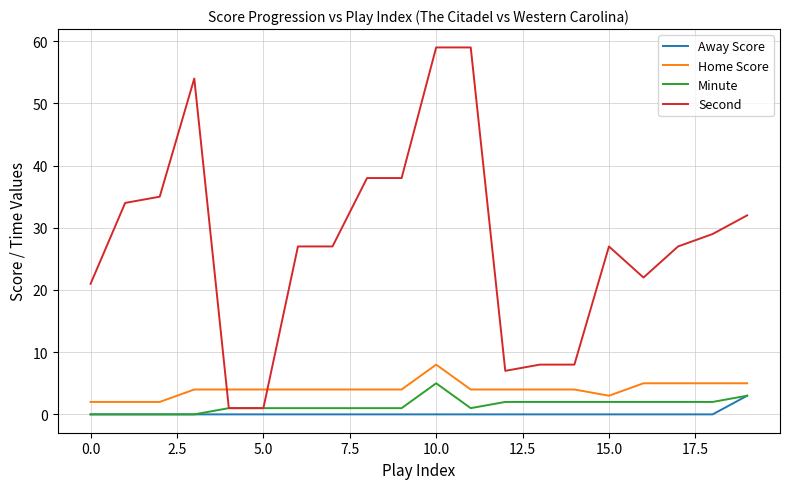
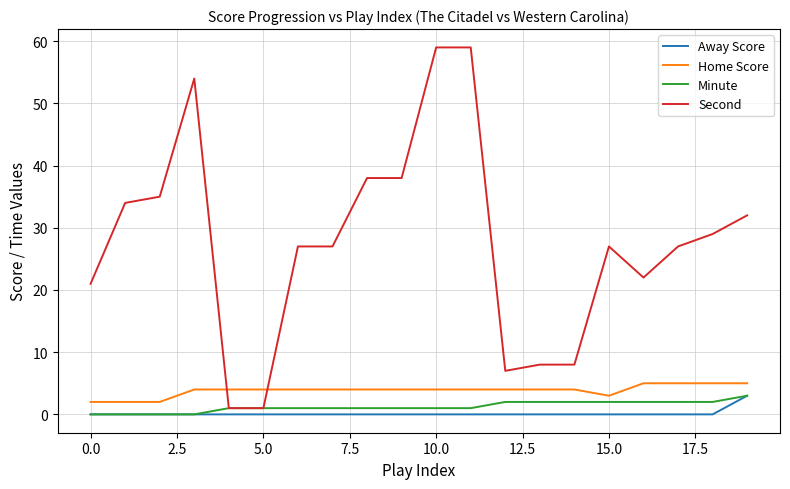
Home Score, 10.0: 8 -> 4
Minute, 10.0: 5 -> 1
